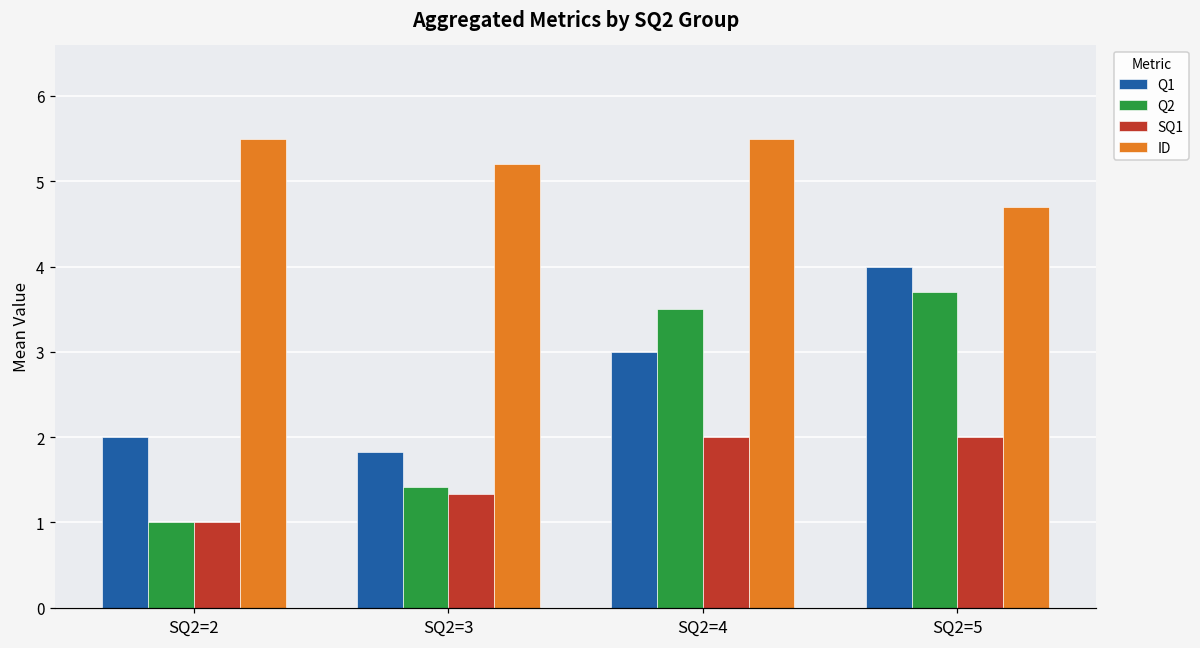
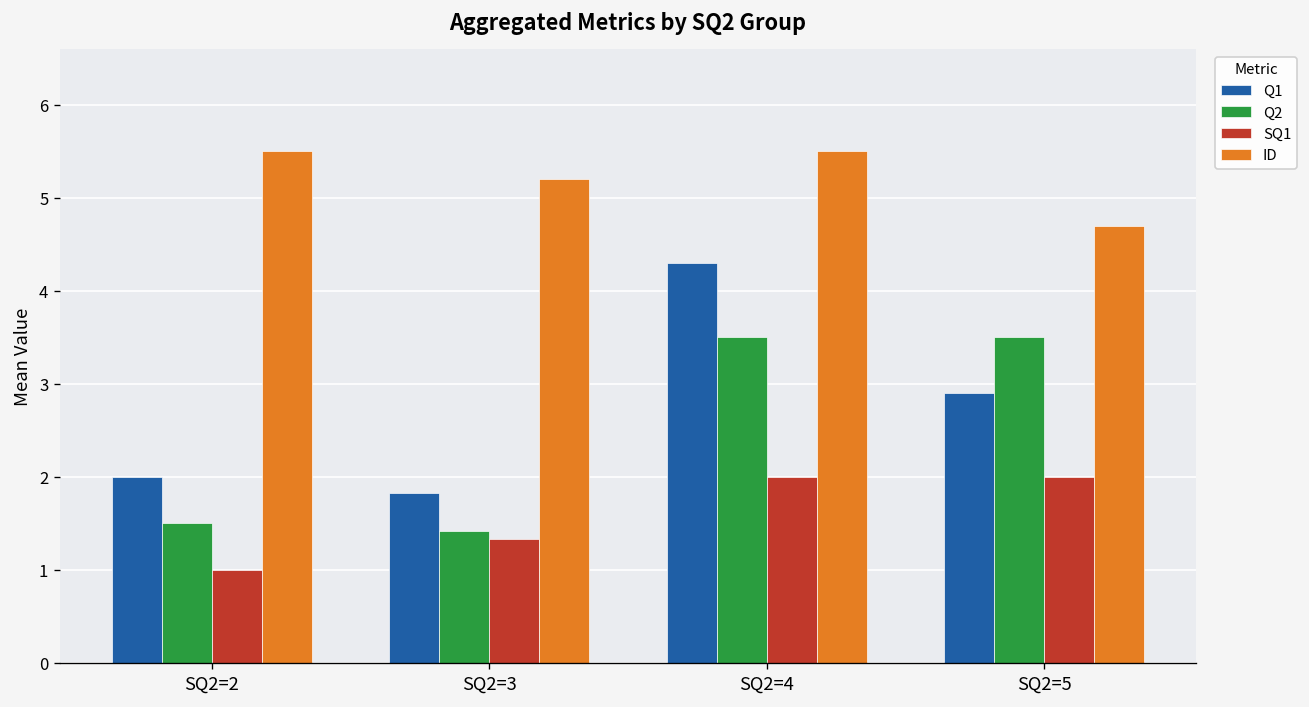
Q2, SQ2=2: 1.0 -> 1.5
Q1, SQ2=4: 3.0 -> 4.3
Q1, SQ2=5: 4.0 -> 2.9
Q2, SQ2=5: 3.7 -> 3.5
